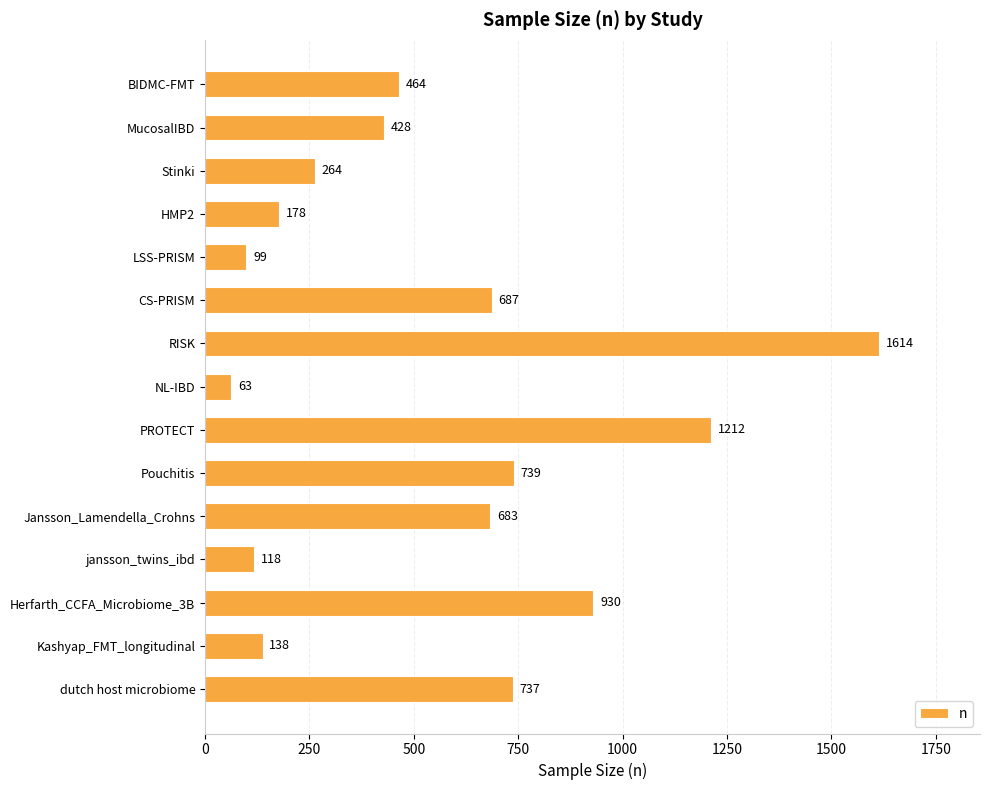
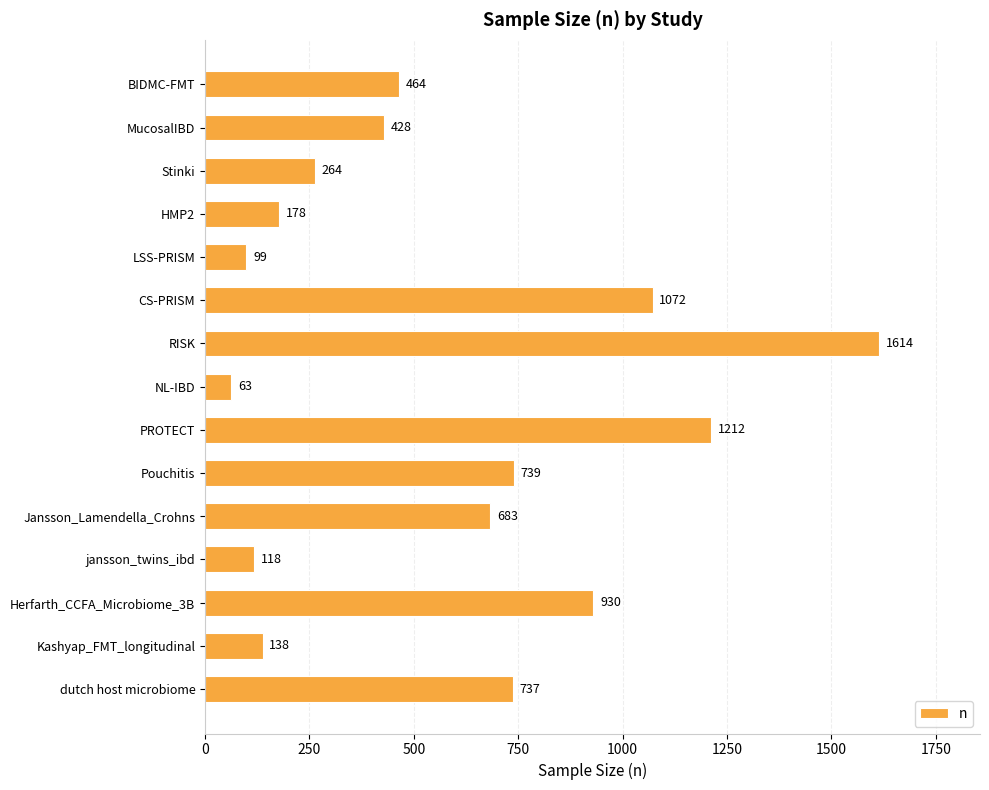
CS-PRISM: 687 -> 1072
